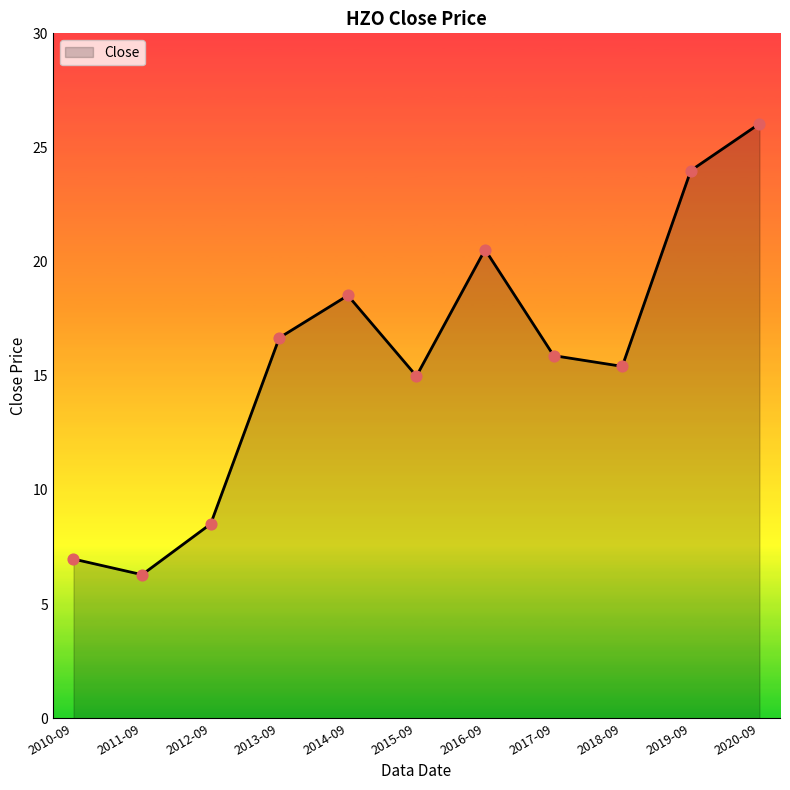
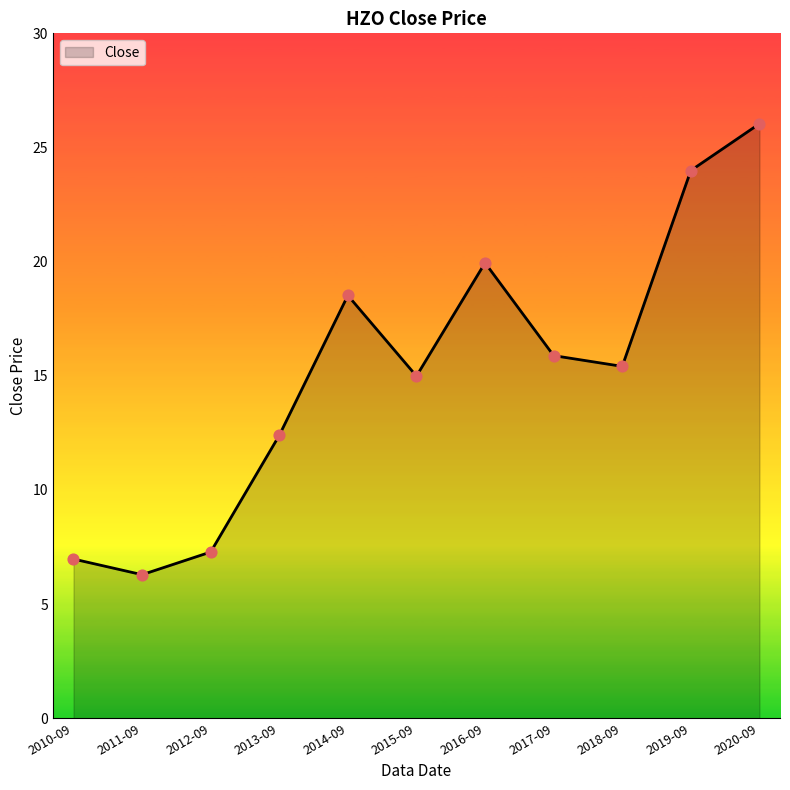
2012-09: 8.5 -> 7.3
2013-09: 16.7 -> 12.4
2016-09: 20.5 -> 19.9
